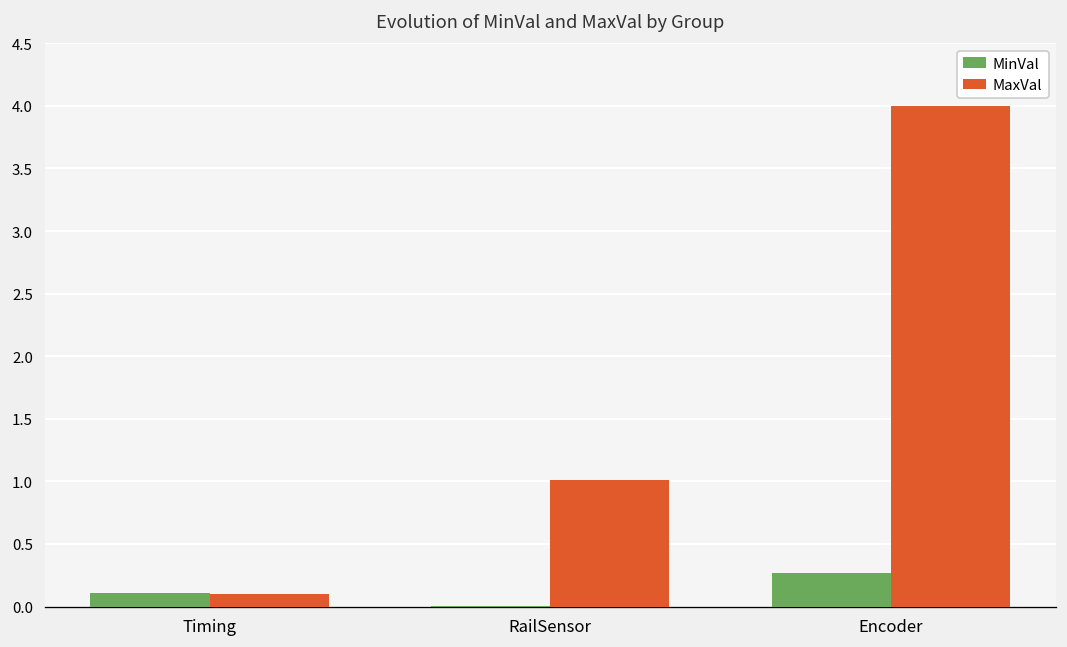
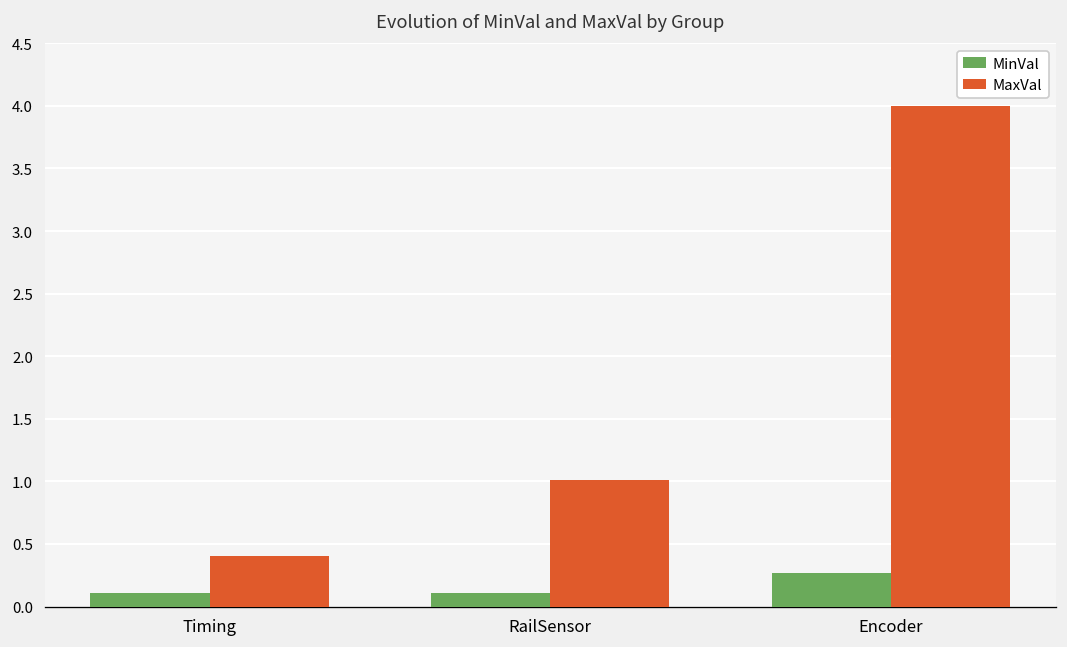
MaxVal, Timing: 0.1 -> 0.4
MinVal, RailSensor: 0.00 -> 0.11
